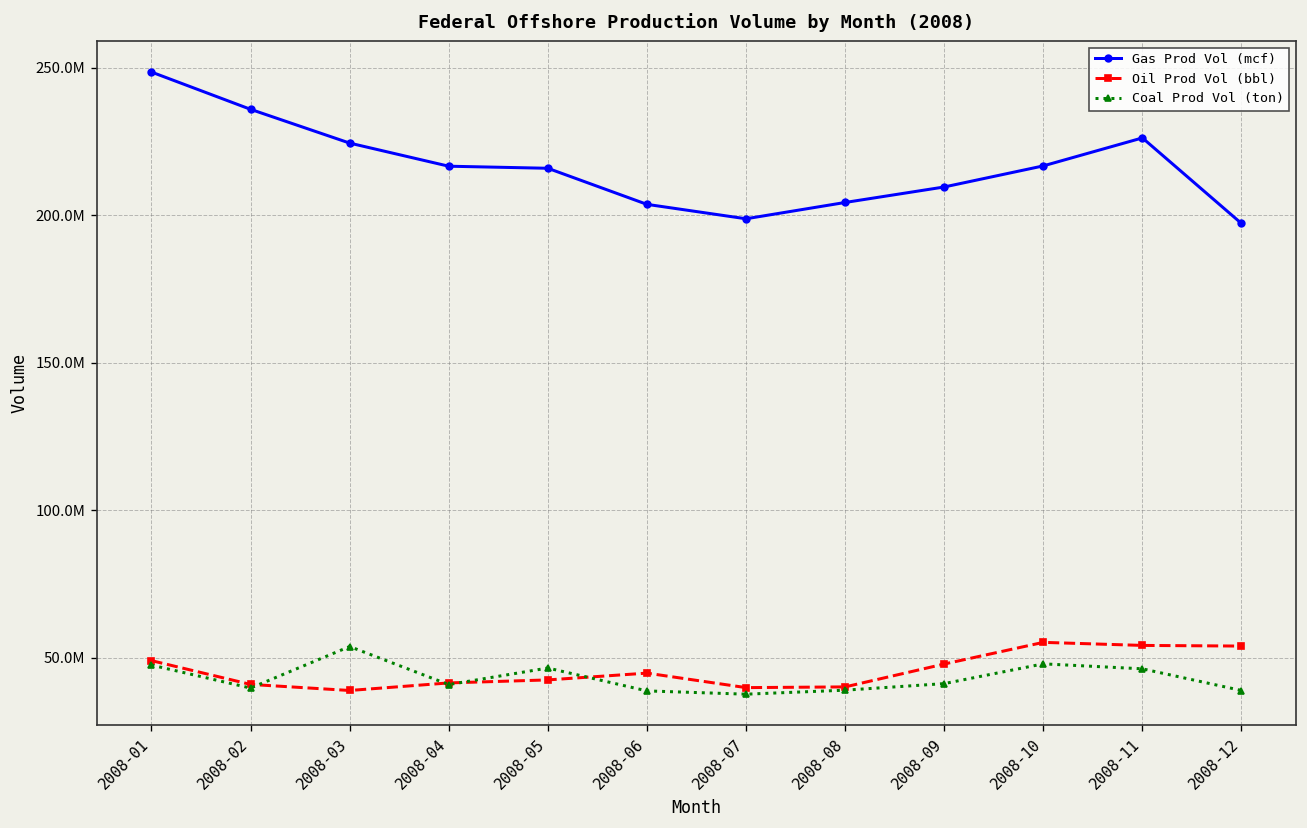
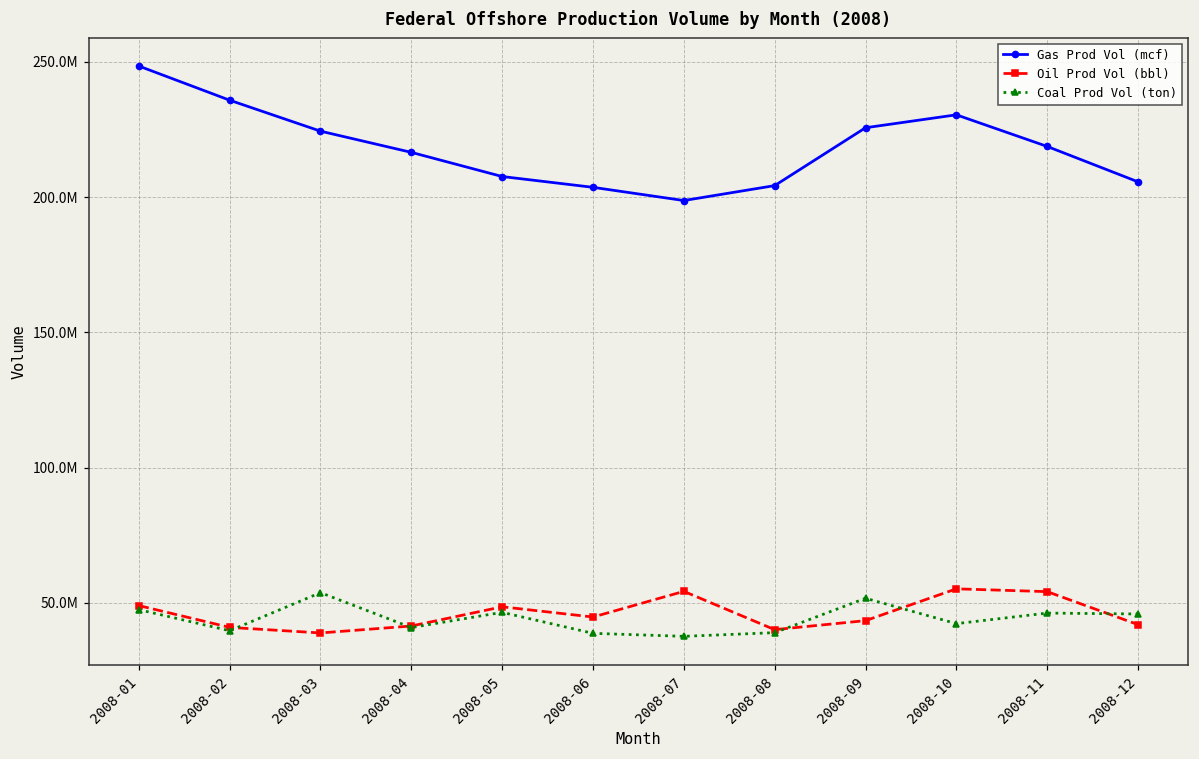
Gas Prod Vol (mcf), 2008-05: 216000000 -> 208000000
Oil Prod Vol (bbl), 2008-05: 42000000 -> 49000000
Oil Prod Vol (bbl), 2008-07: 40000000 -> 54000000
Gas Prod Vol (mcf), 2008-09: 210000000 -> 226000000
Oil Prod Vol (bbl), 2008-09: 48000000 -> 43000000
Coal Prod Vol (ton), 2008-09: 41000000 -> 52000000
Gas Prod Vol (mcf), 2008-10: 217000000 -> 230000000
Coal Prod Vol (ton), 2008-10: 48000000 -> 42000000
Gas Prod Vol (mcf), 2008-11: 226000000 -> 219000000
Gas Prod Vol (mcf), 2008-12: 197000000 -> 206000000
Oil Prod Vol (bbl), 2008-12: 54000000 -> 42000000
Coal Prod Vol (ton), 2008-12: 39000000 -> 46000000
